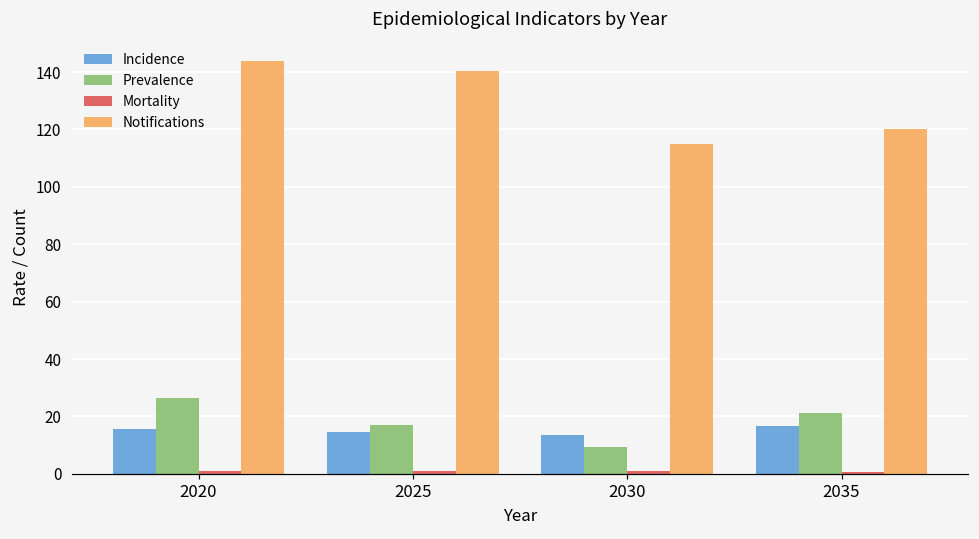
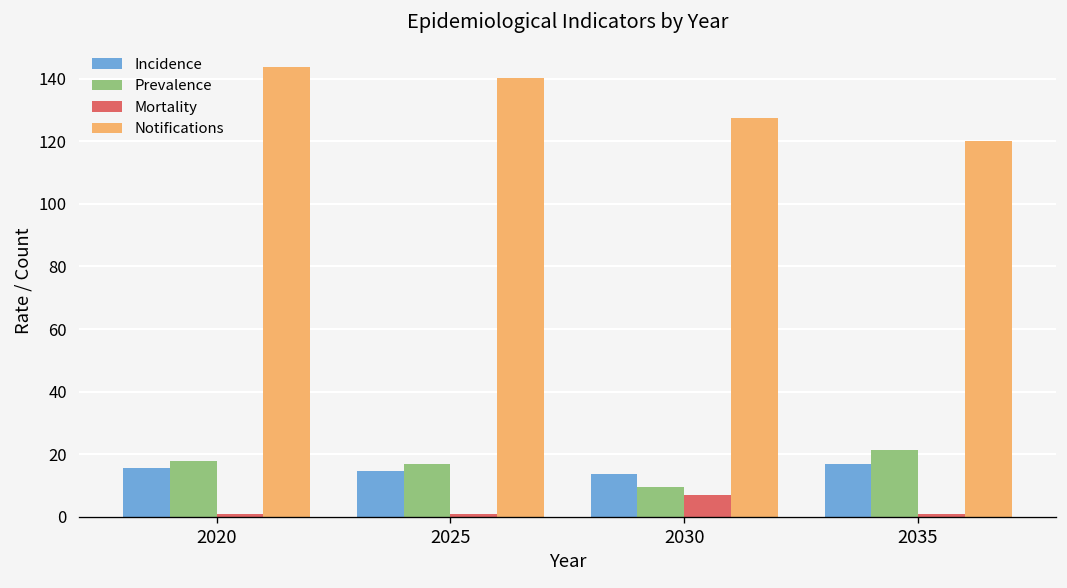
Prevalence, 2020: 26 -> 18
Mortality, 2030: 1 -> 7
Notifications, 2030: 115 -> 128
